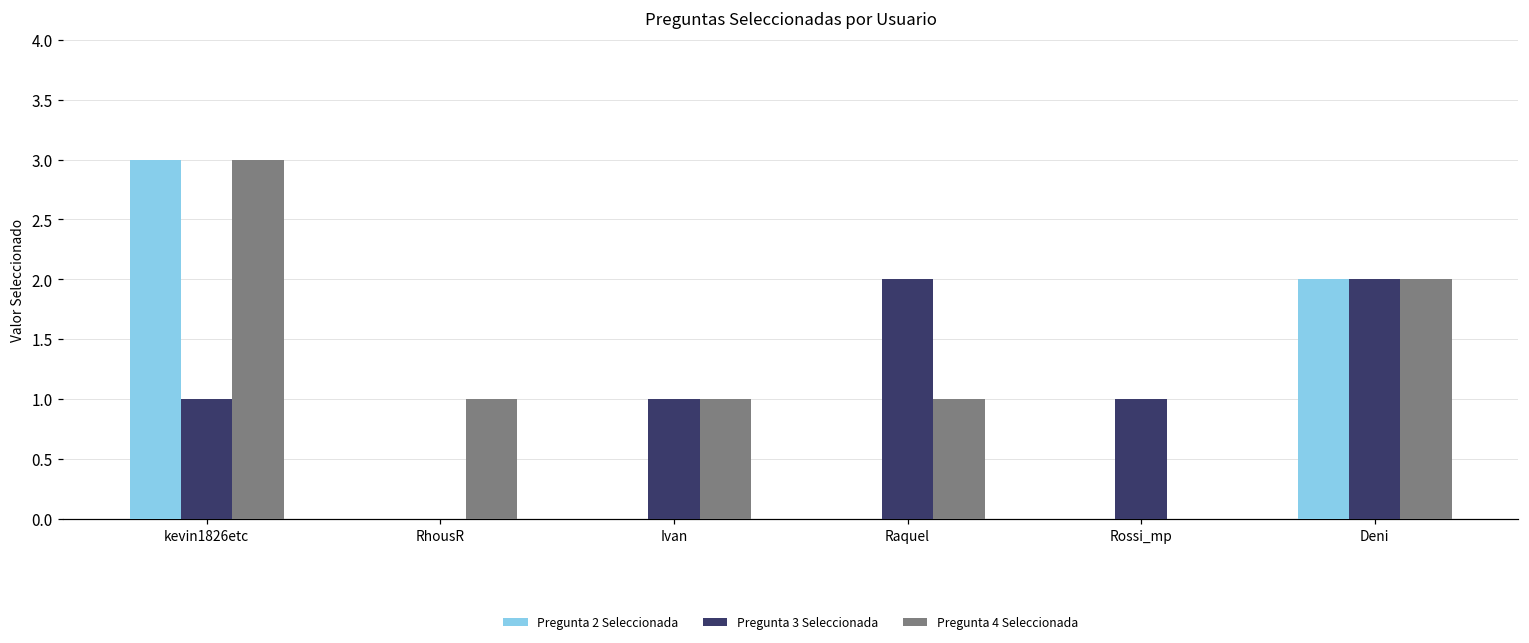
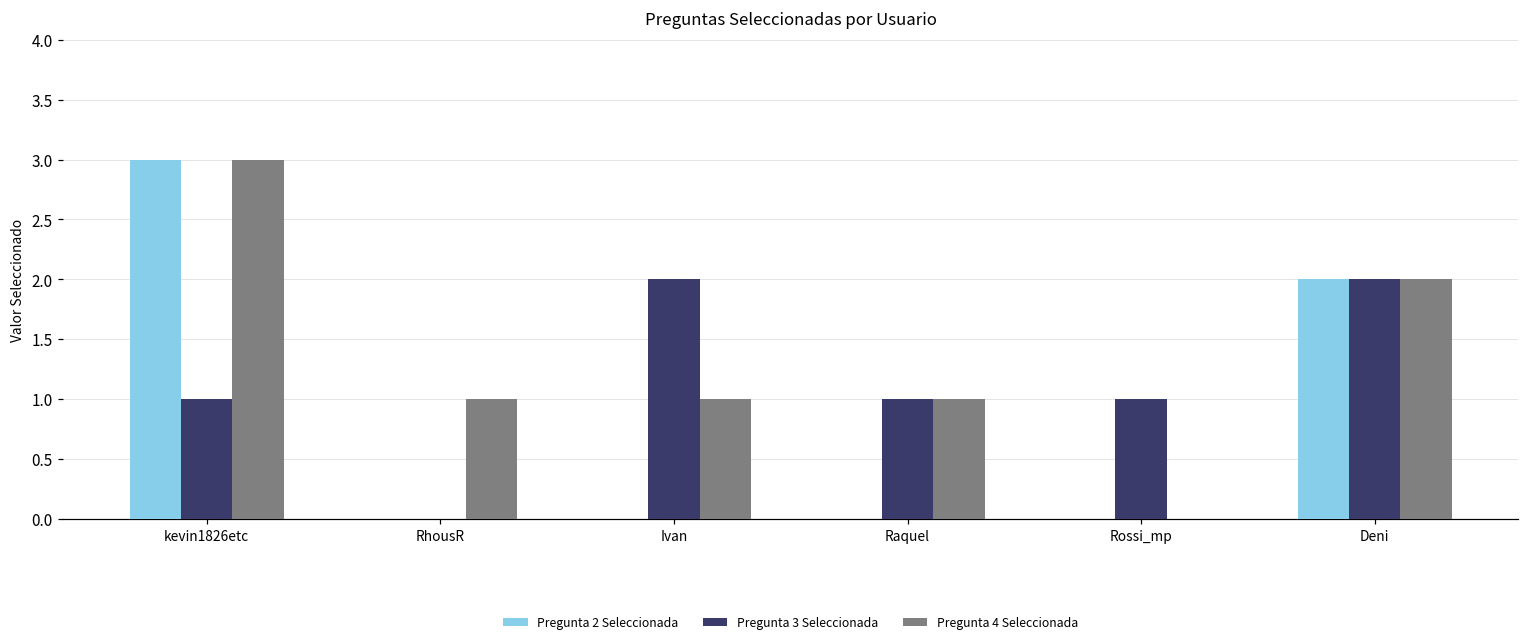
Pregunta 3 Seleccionada, Ivan: 1 -> 2
Pregunta 3 Seleccionada, Raquel: 2 -> 1
